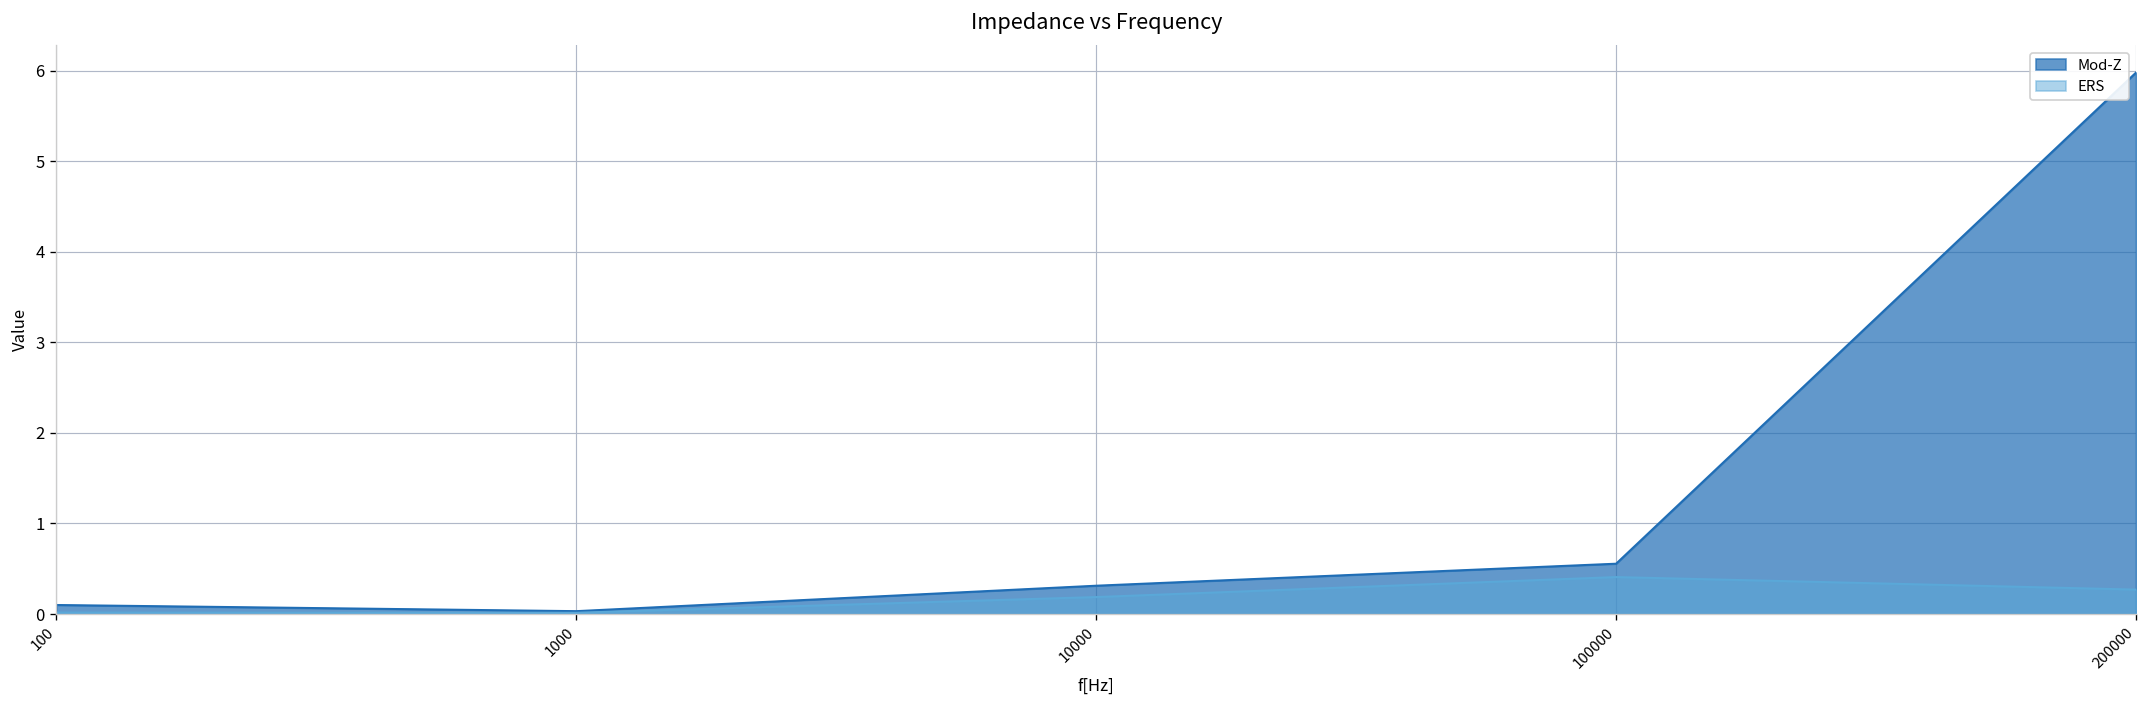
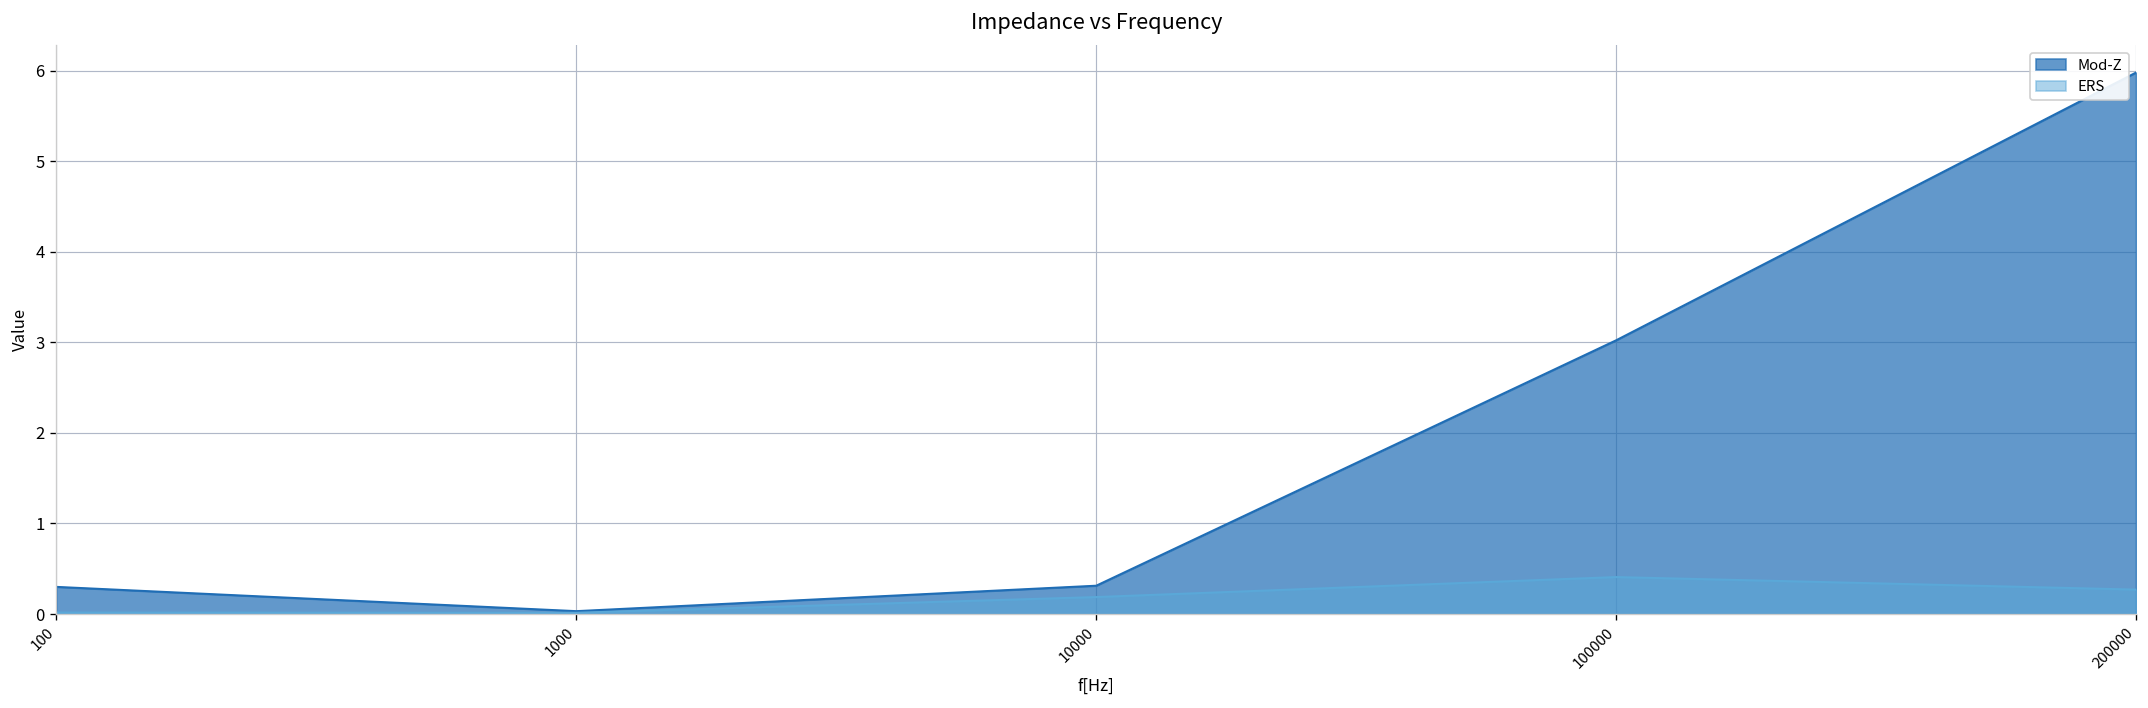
Mod-Z, 100: 0.1 -> 0.3
Mod-Z, 100000: 0.6 -> 3.0
